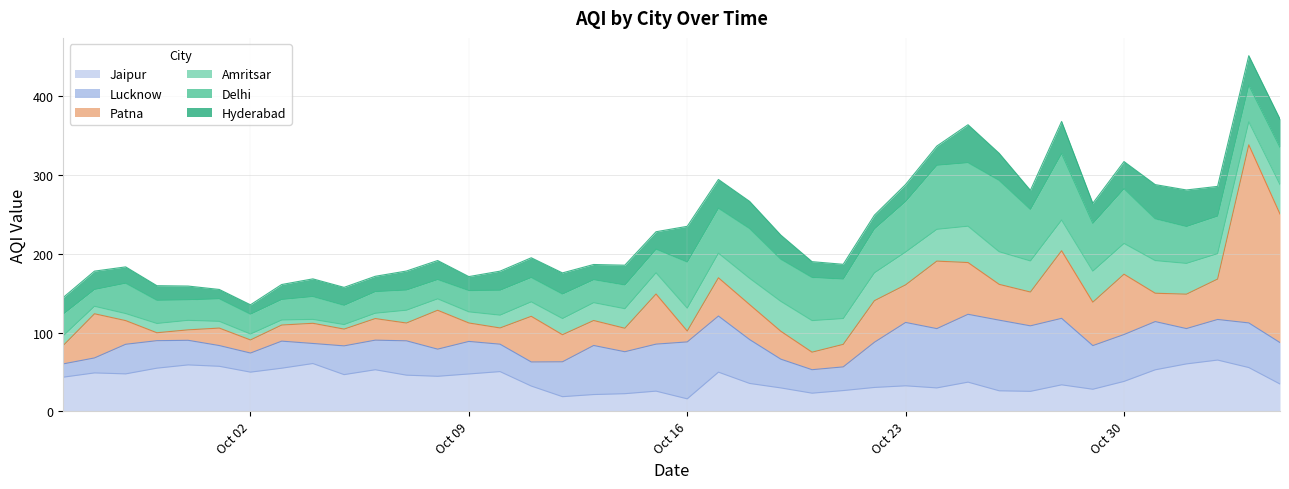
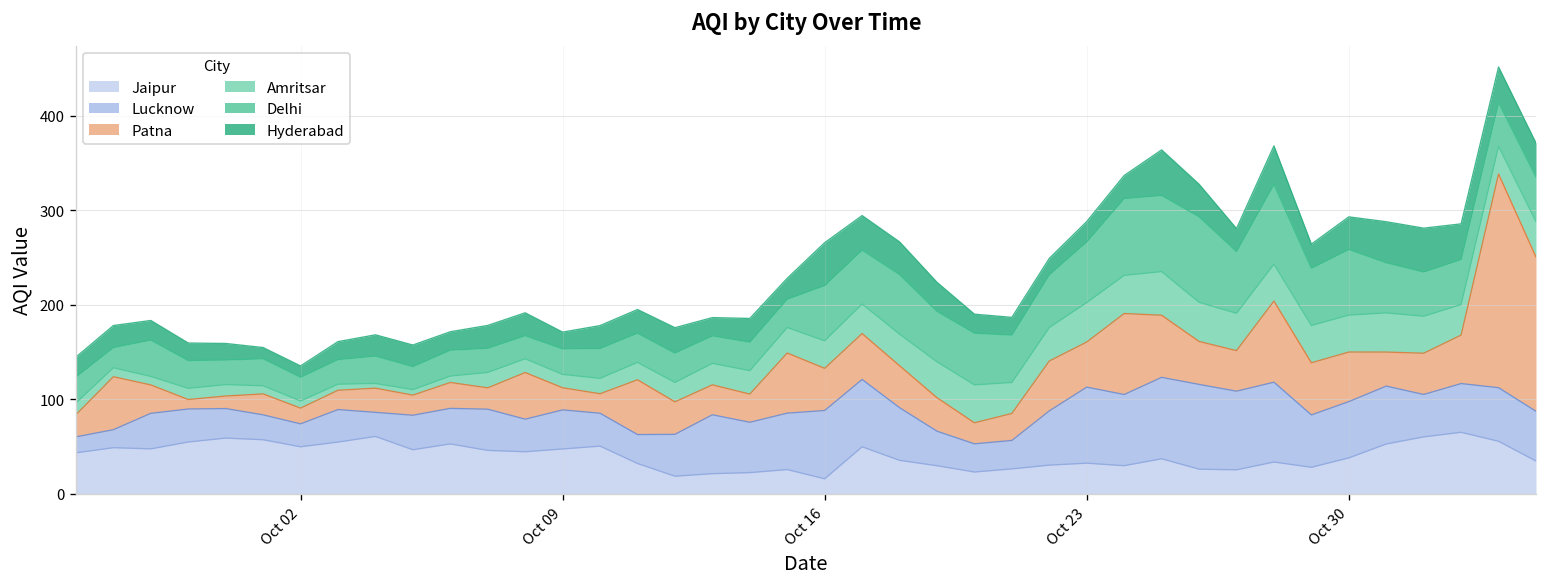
Patna, Oct 16: 10 -> 40
Patna, Oct 30: 80 -> 50
